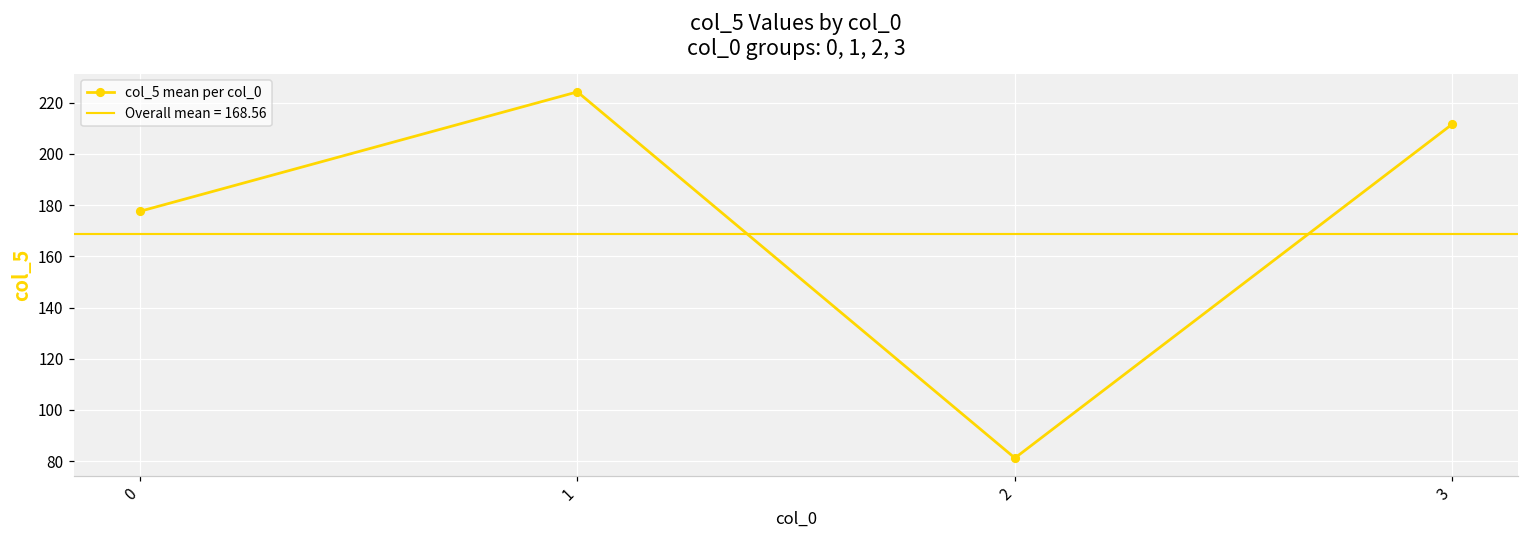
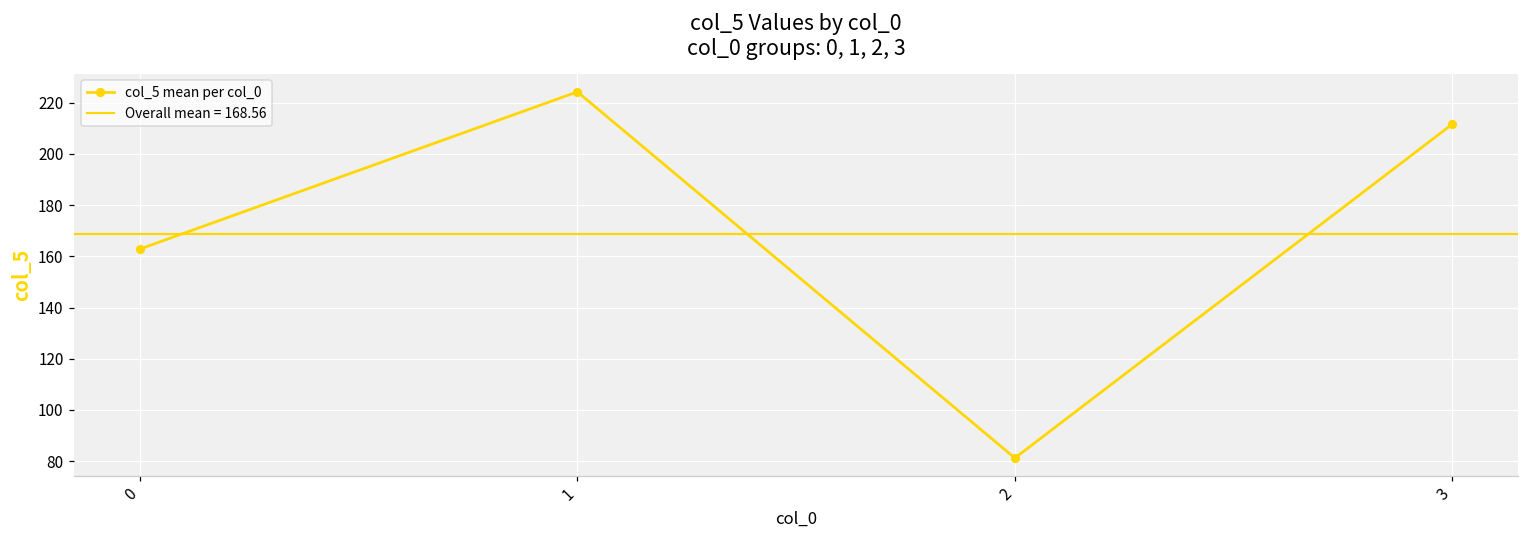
0: 178 -> 163
